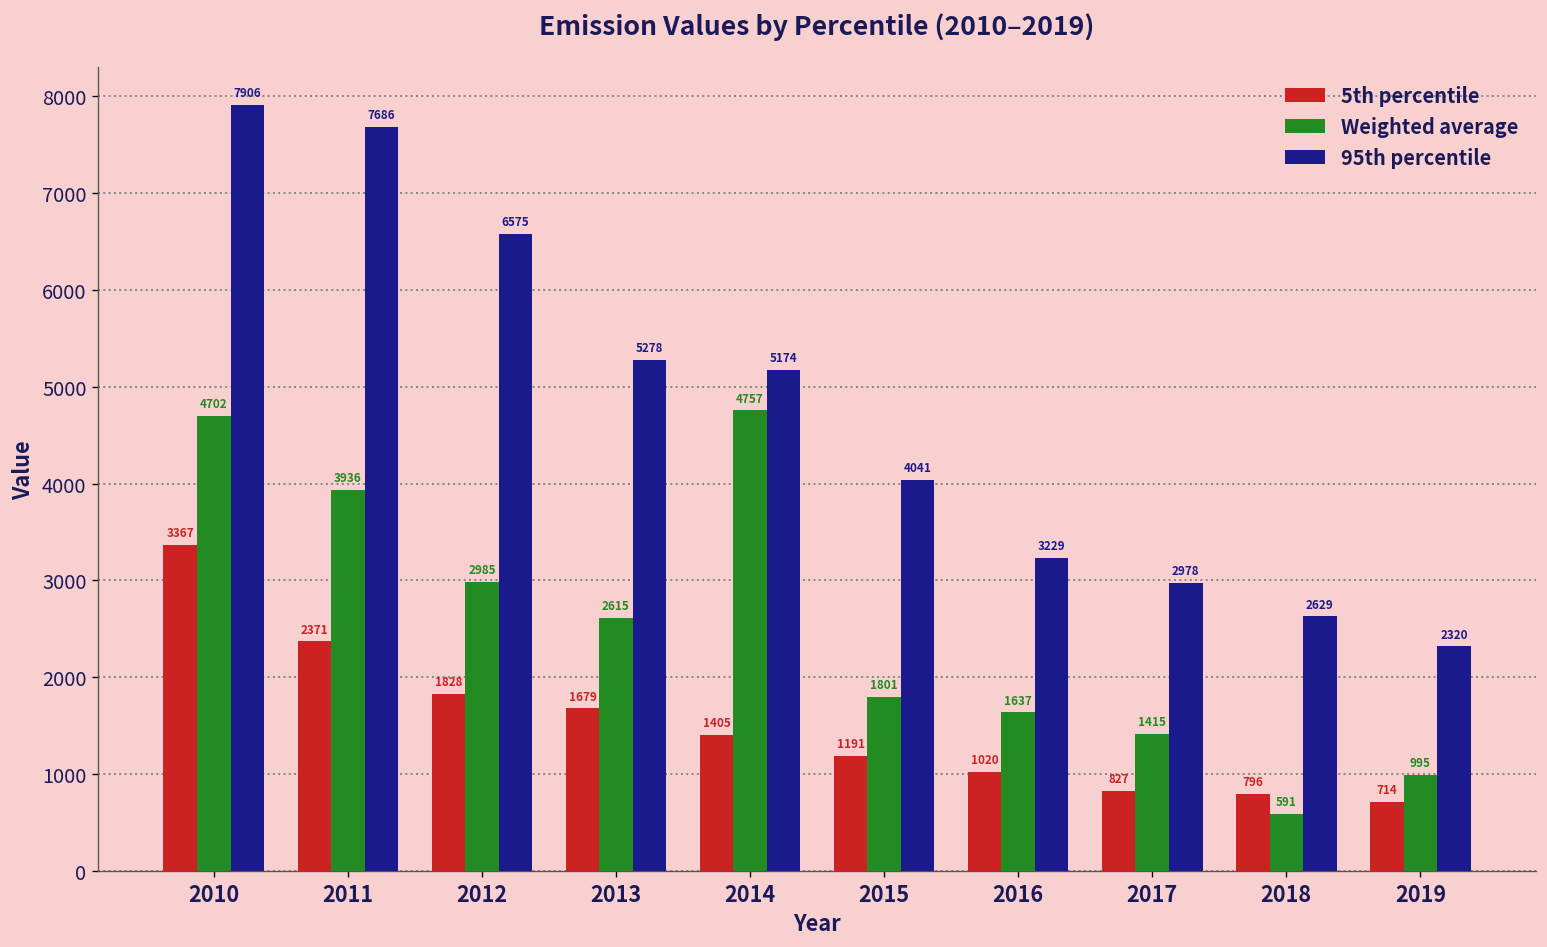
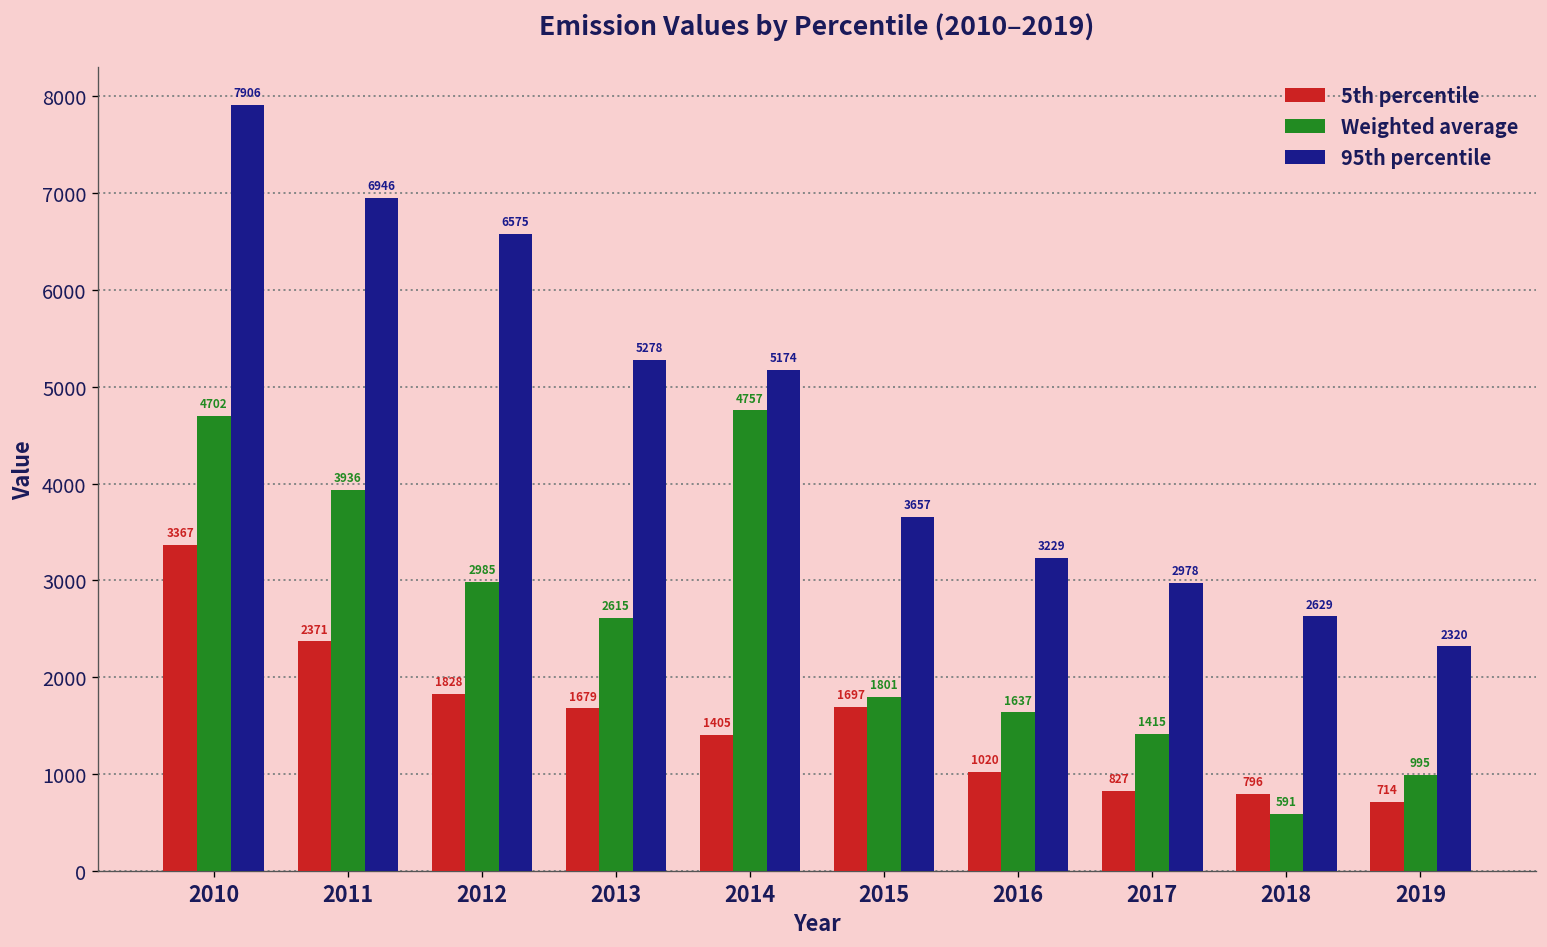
95th percentile, 2011: 7686 -> 6946
5th percentile, 2015: 1191 -> 1697
95th percentile, 2015: 4041 -> 3657
